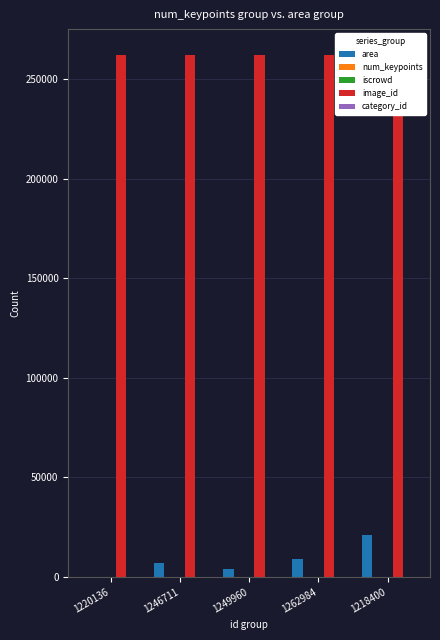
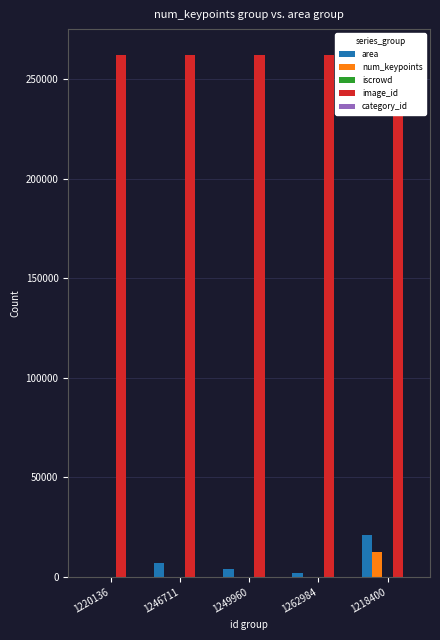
area, 1262984: 9000 -> 2000
num_keypoints, 1218400: 0 -> 13000
